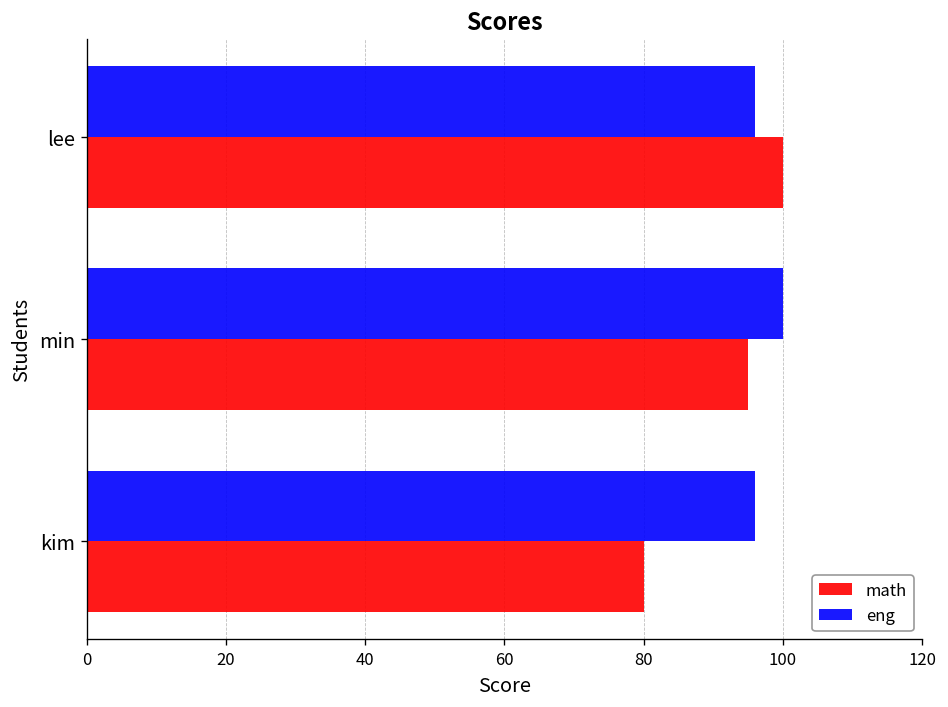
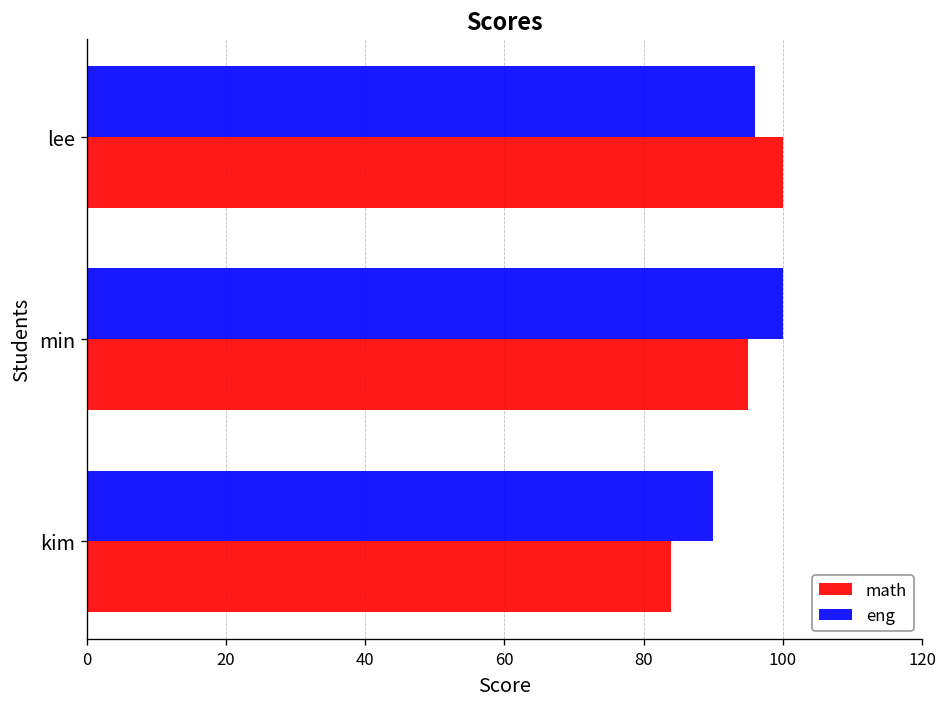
eng, kim: 96 -> 90
math, kim: 80 -> 84
